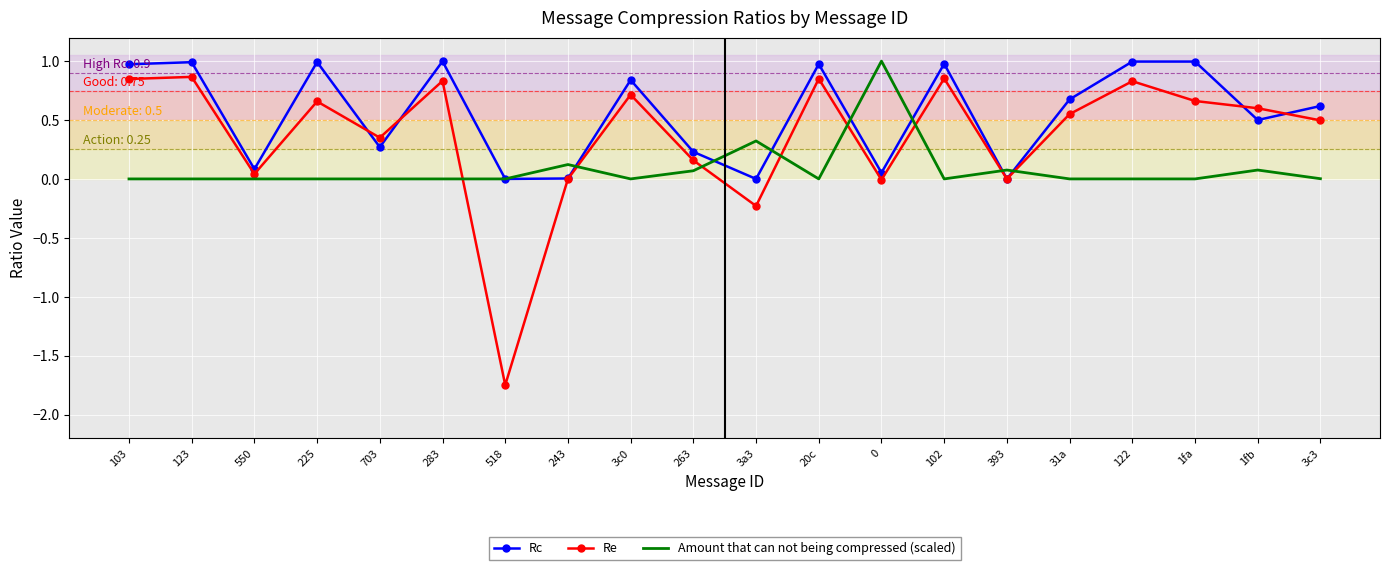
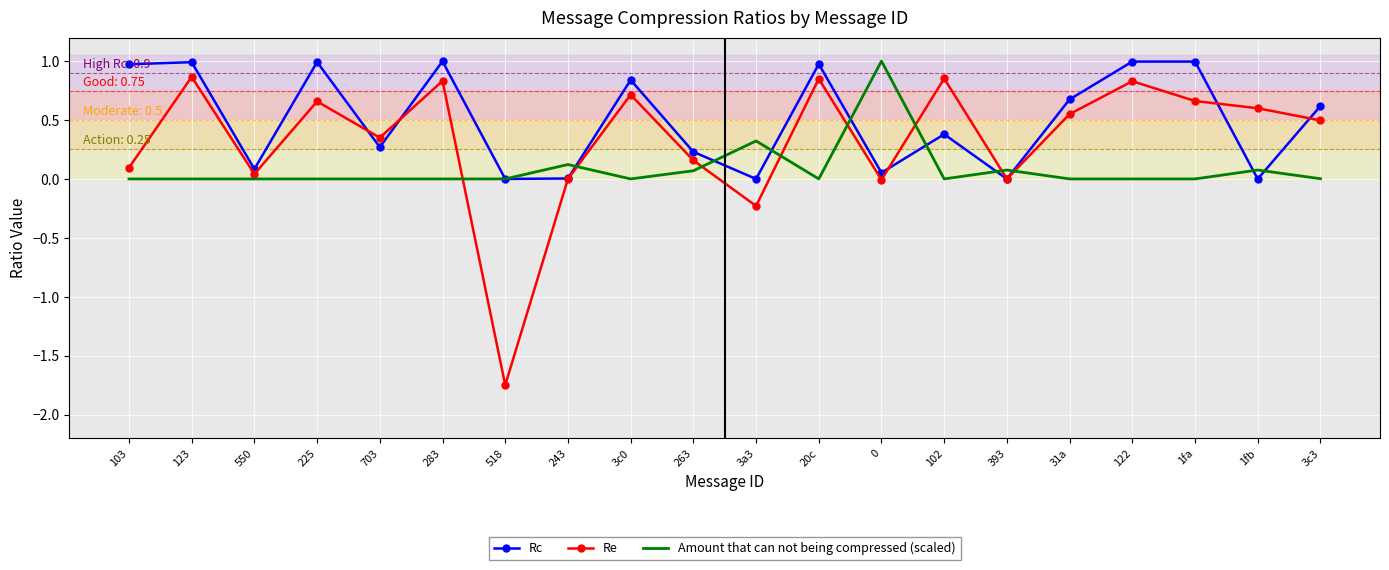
Re, 103: 0.85 -> 0.10
Rc, 102: 0.98 -> 0.38
Rc, 1fb: 0.5 -> 0.0
